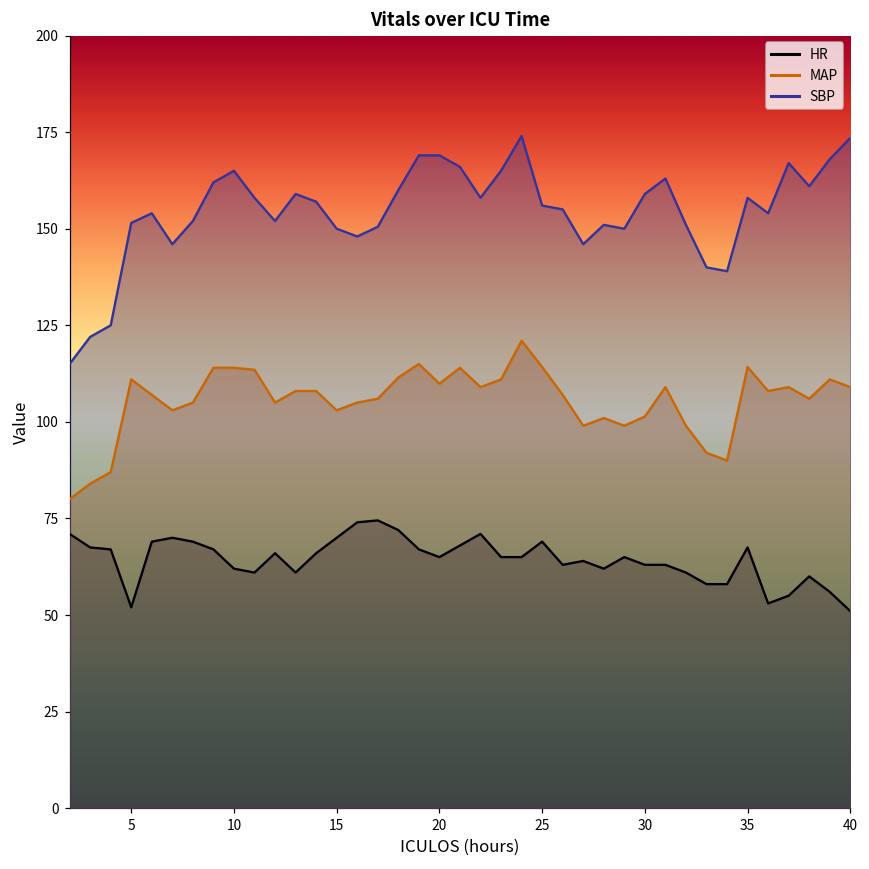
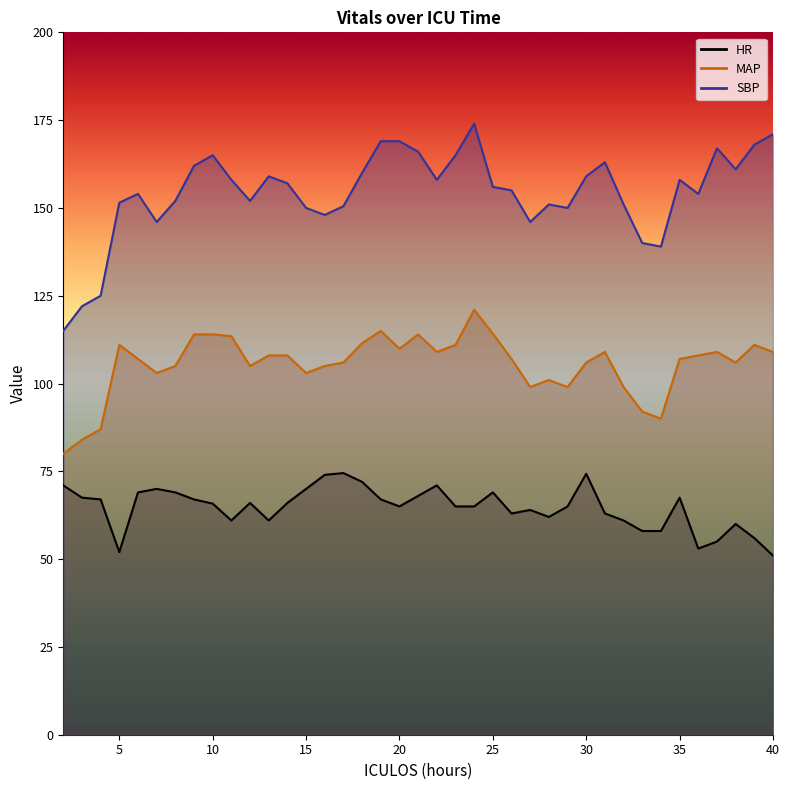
HR, 10: 62 -> 66
HR, 30: 63 -> 74
MAP, 30: 101 -> 106
MAP, 35: 114 -> 107
SBP, 40: 174 -> 171
